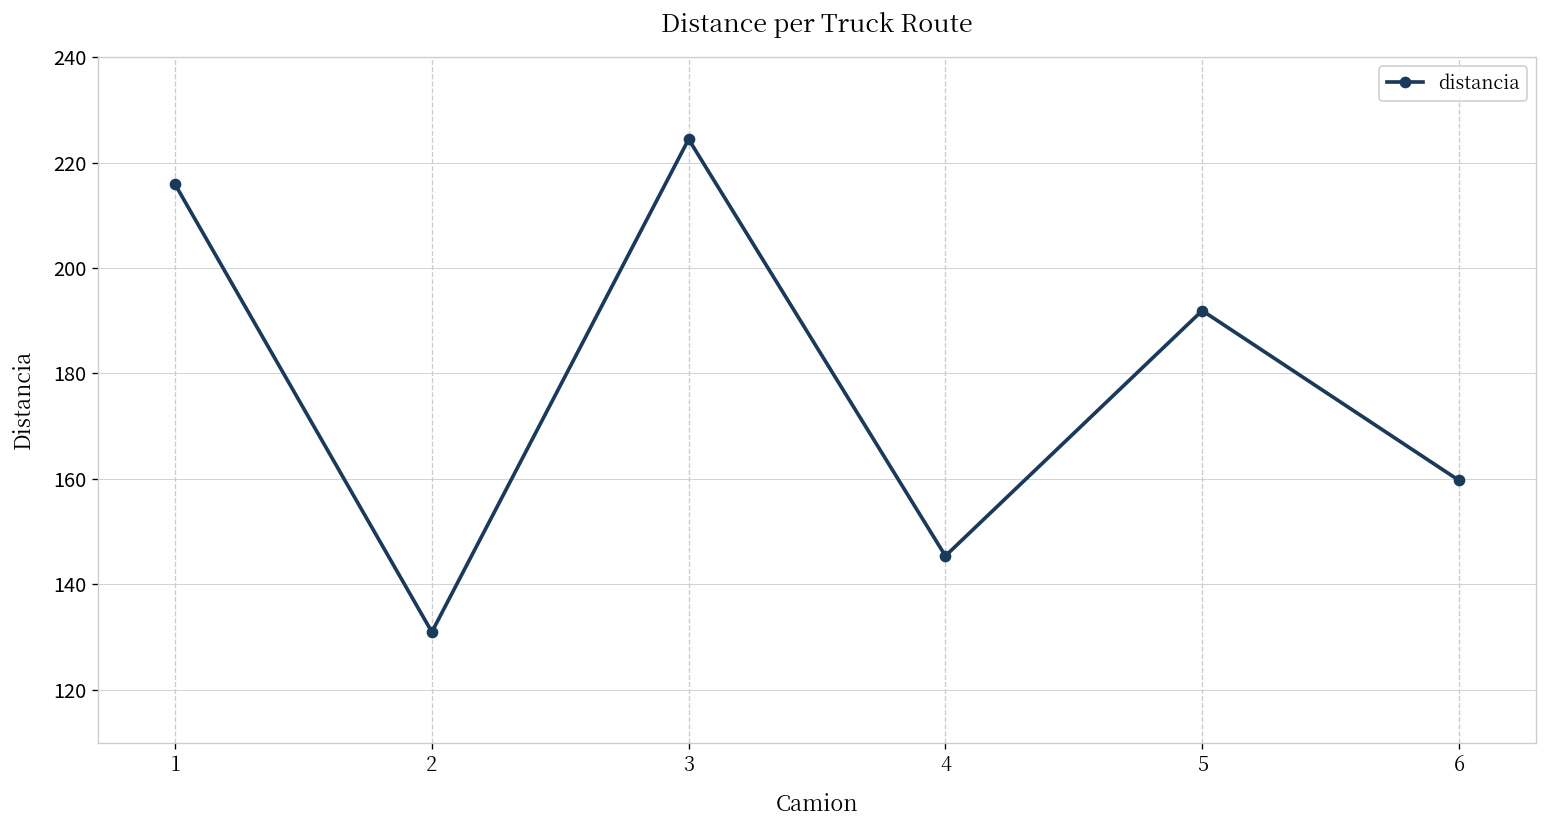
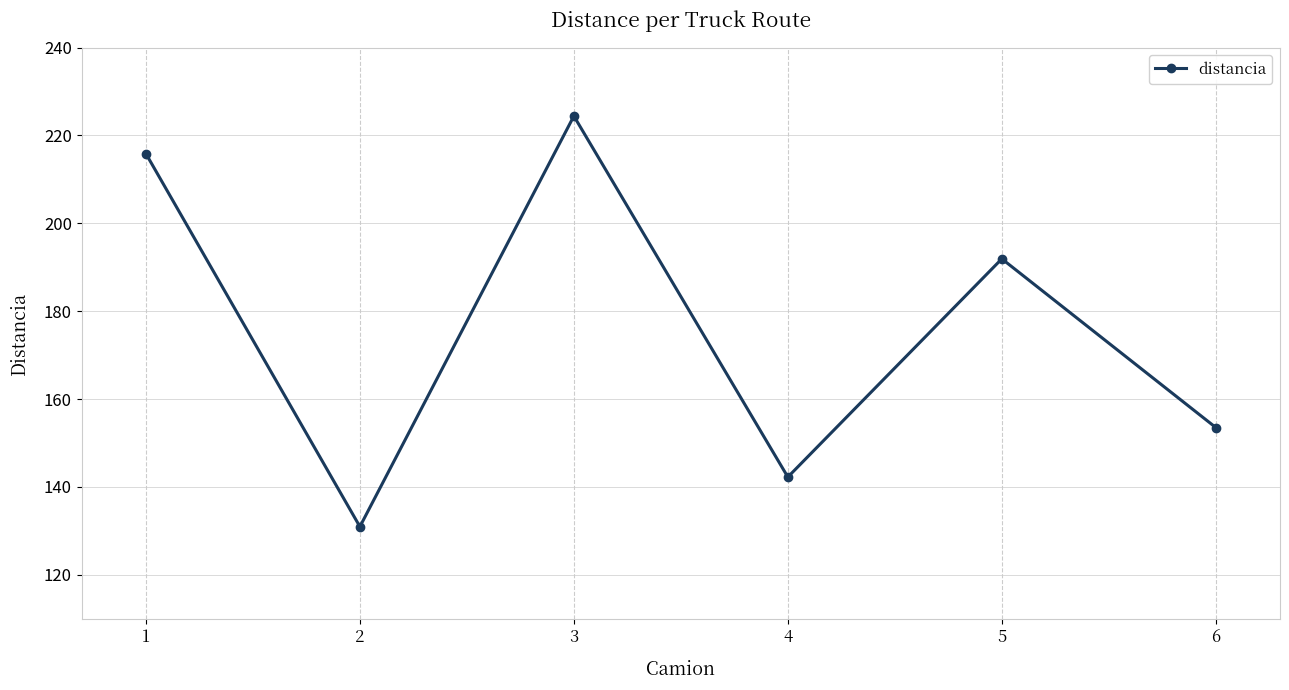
4: 145 -> 142
6: 160 -> 154
